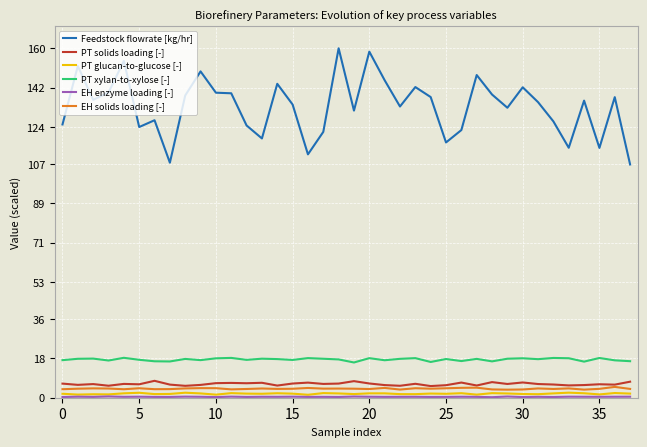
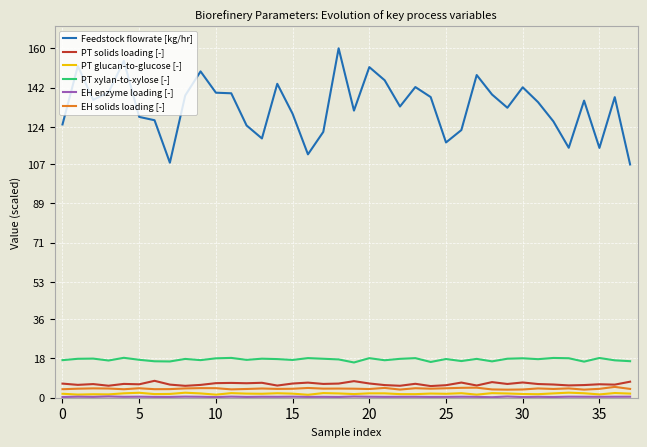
Feedstock flowrate [kg/hr], 5: 124 -> 129
Feedstock flowrate [kg/hr], 15: 134 -> 130
Feedstock flowrate [kg/hr], 20: 158 -> 151
